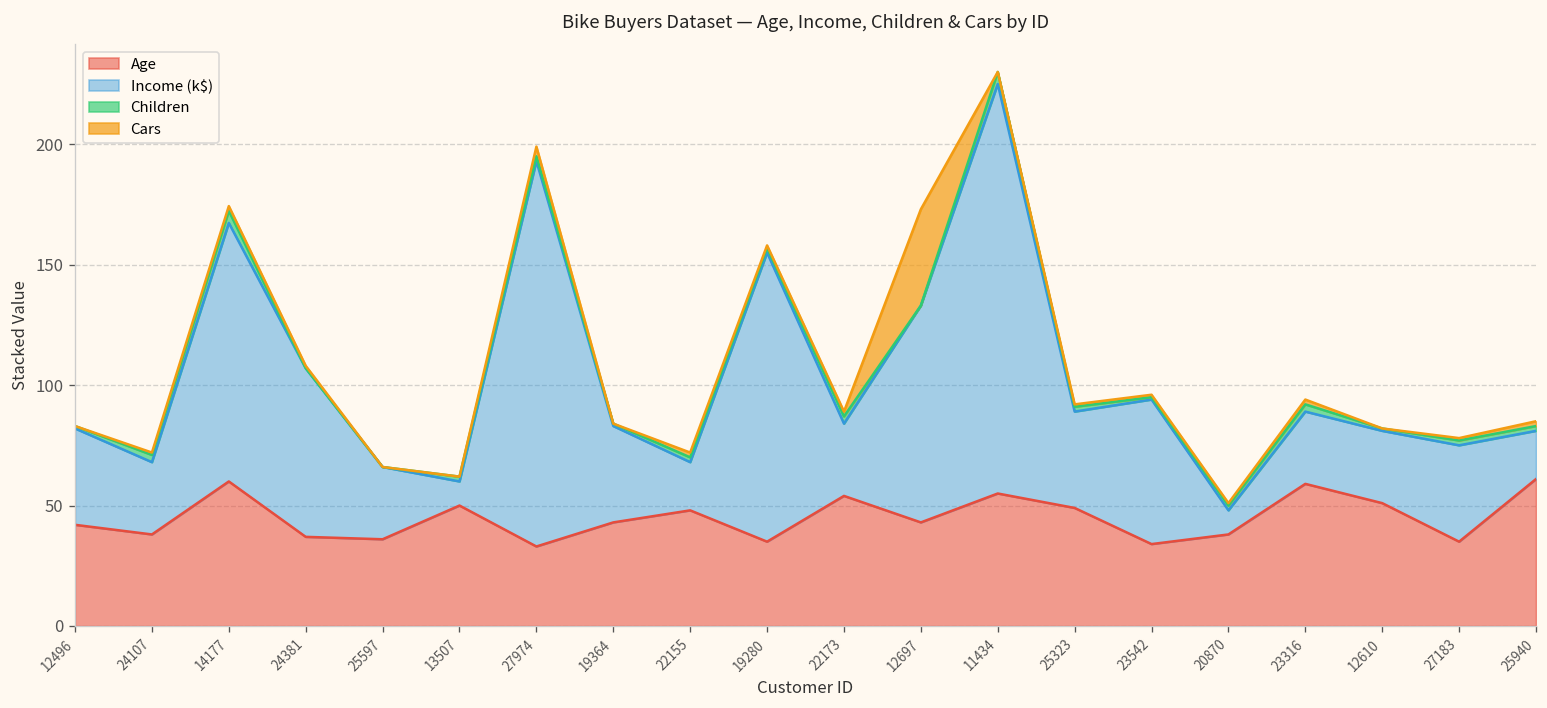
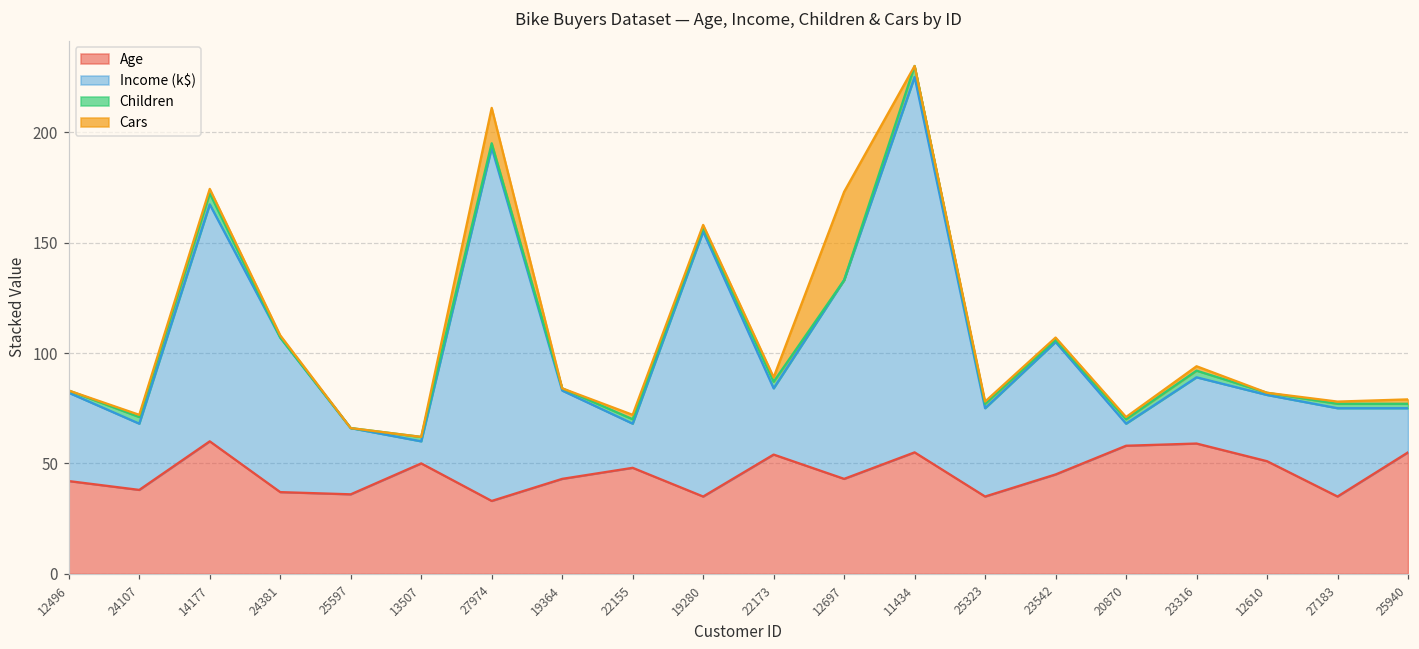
Cars, 27974: 4 -> 16
Age, 25323: 49 -> 35
Age, 23542: 34 -> 45
Age, 20870: 38 -> 58
Age, 25940: 61 -> 55
